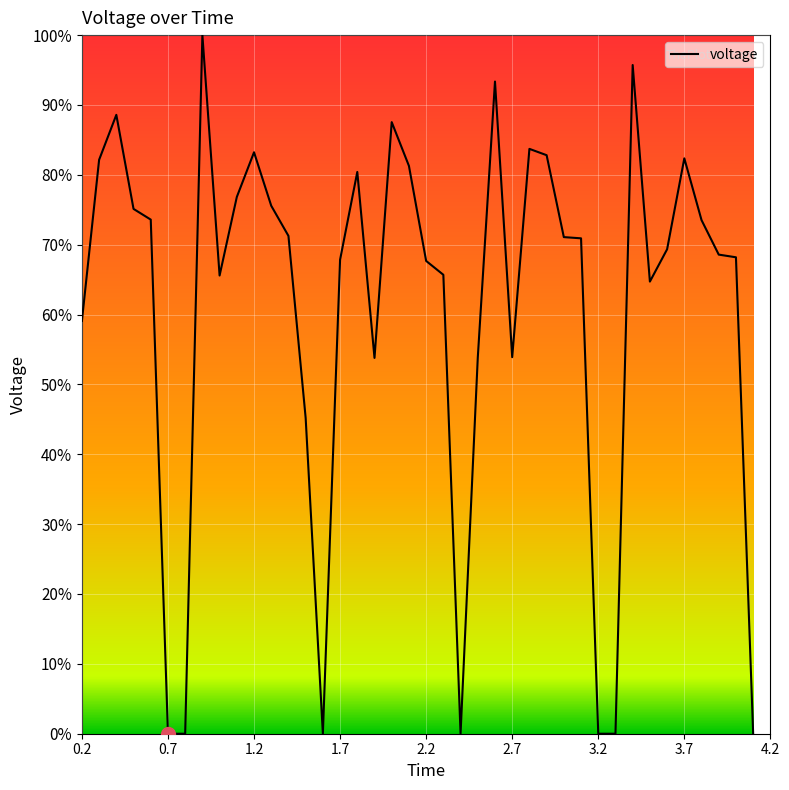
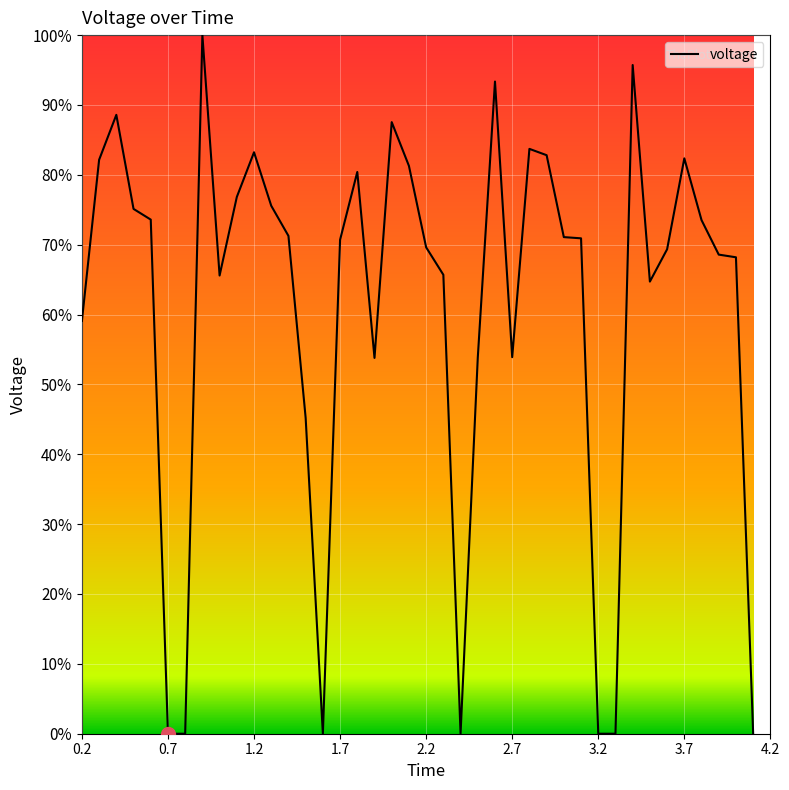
voltage, 1.7: 68% -> 71%
voltage, 2.2: 68% -> 70%
